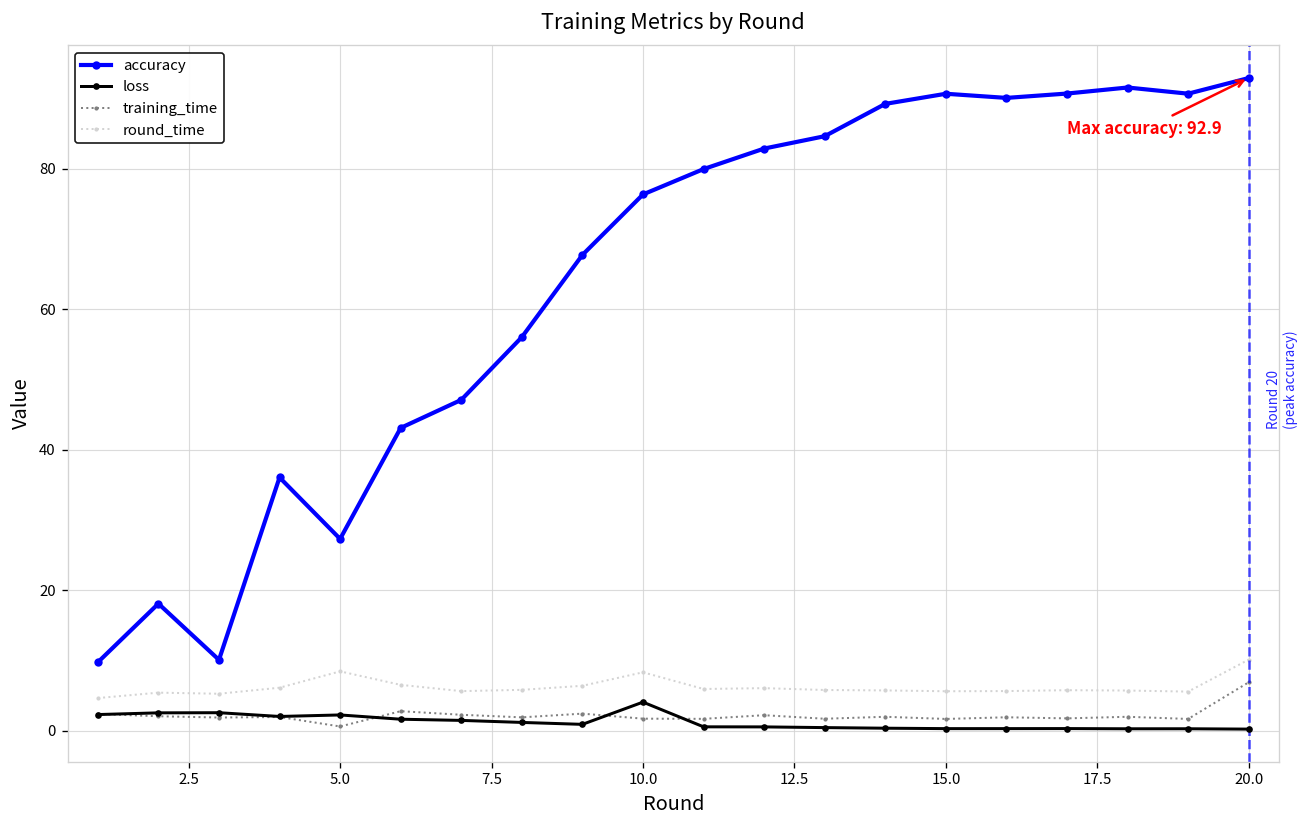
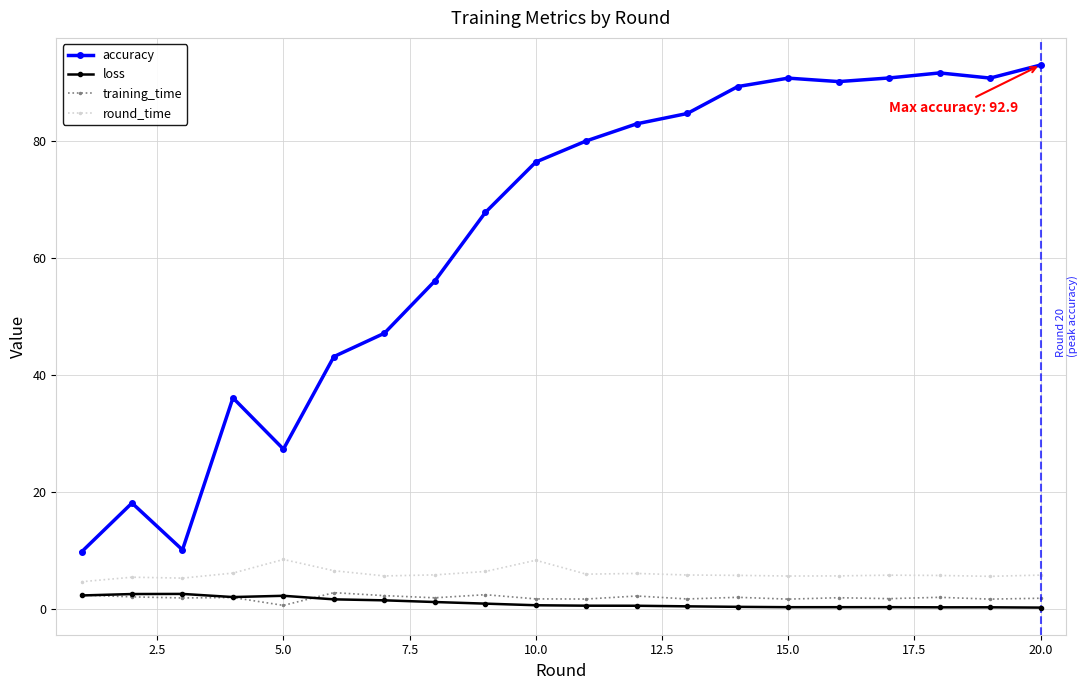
loss, 10.0: 4 -> 1
training_time, 20.0: 7 -> 2
round_time, 20.0: 10 -> 6
